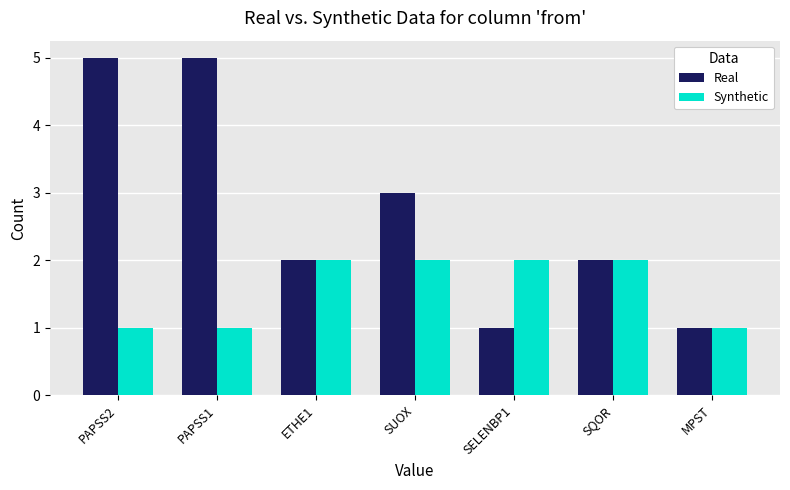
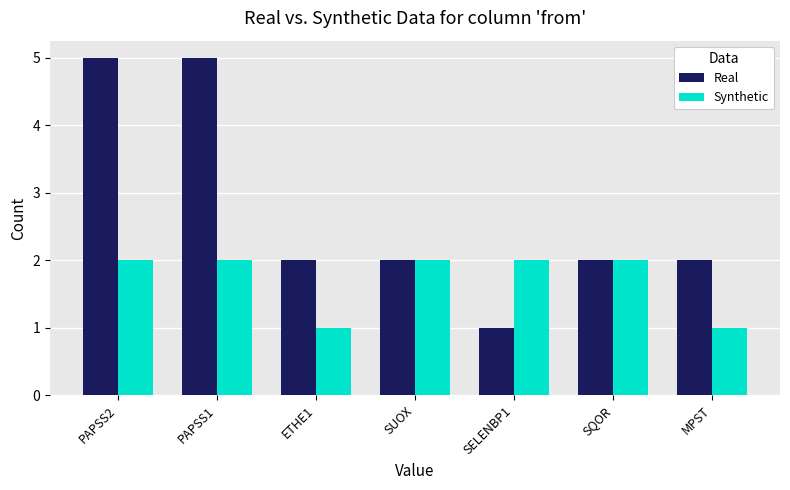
Synthetic, PAPSS2: 1 -> 2
Synthetic, PAPSS1: 1 -> 2
Synthetic, ETHE1: 2 -> 1
Real, SUOX: 3 -> 2
Real, MPST: 1 -> 2
